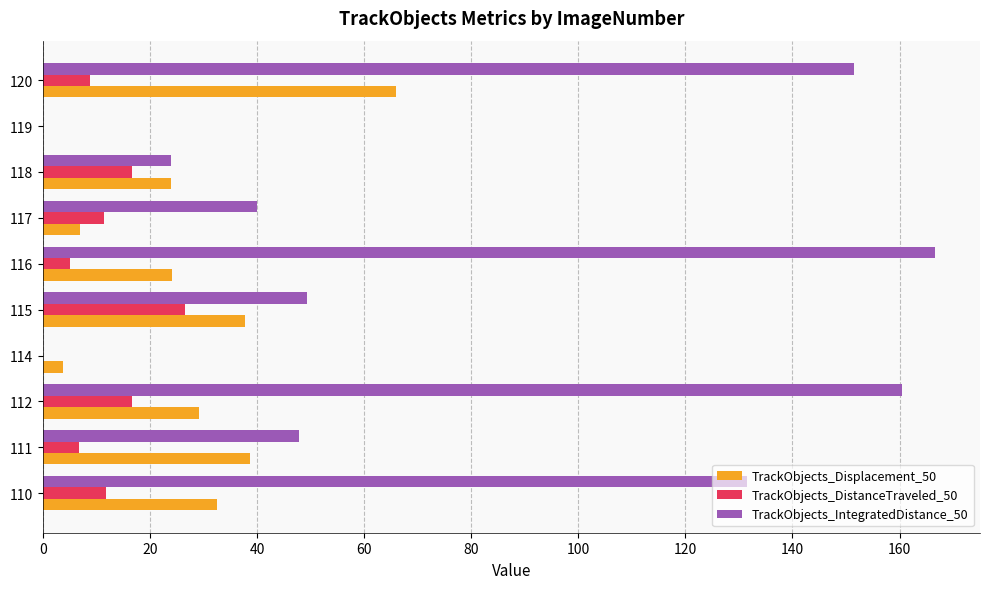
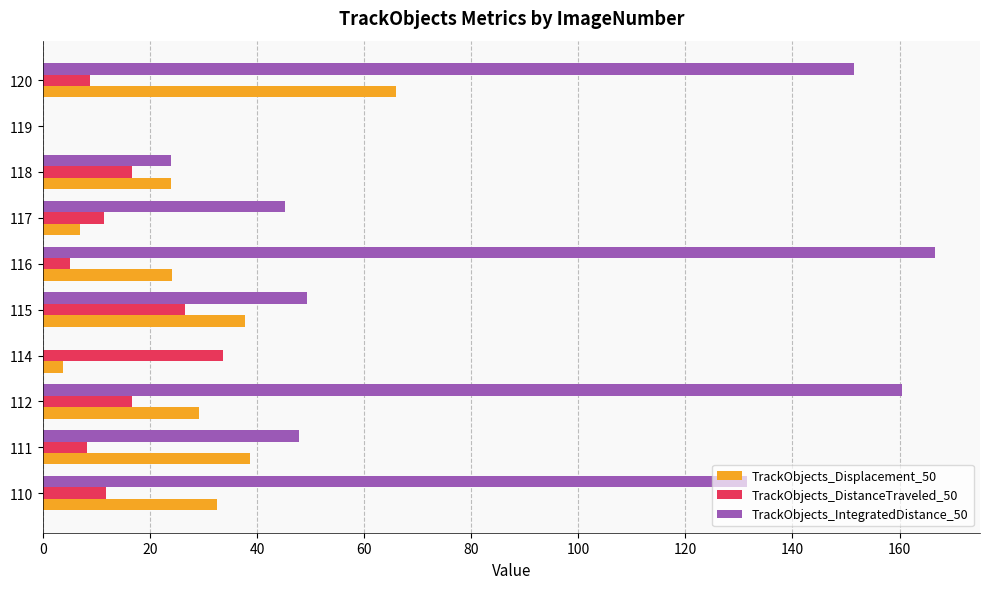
TrackObjects_IntegratedDistance_50, 117: 40 -> 45
TrackObjects_DistanceTraveled_50, 114: 0 -> 34
TrackObjects_DistanceTraveled_50, 111: 7 -> 8
